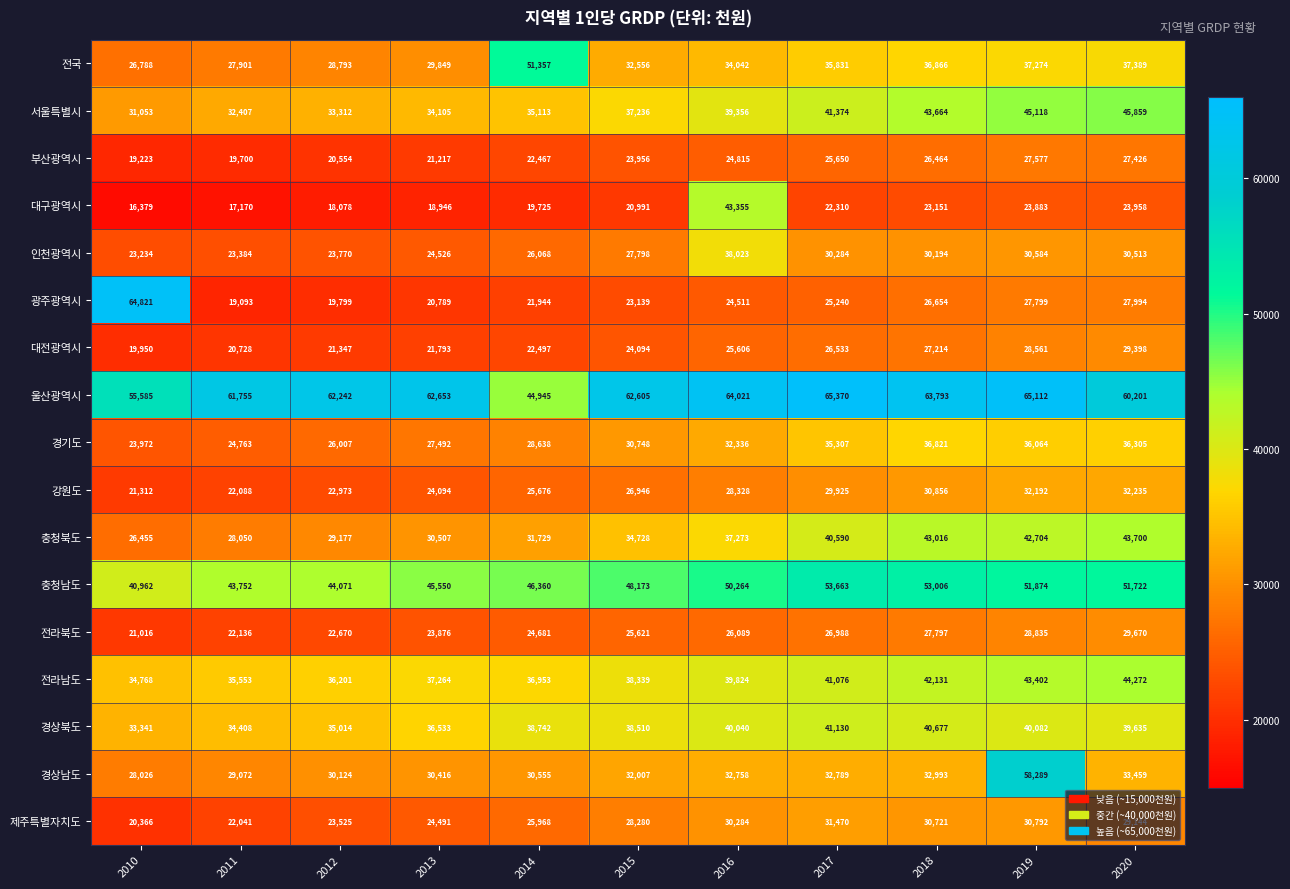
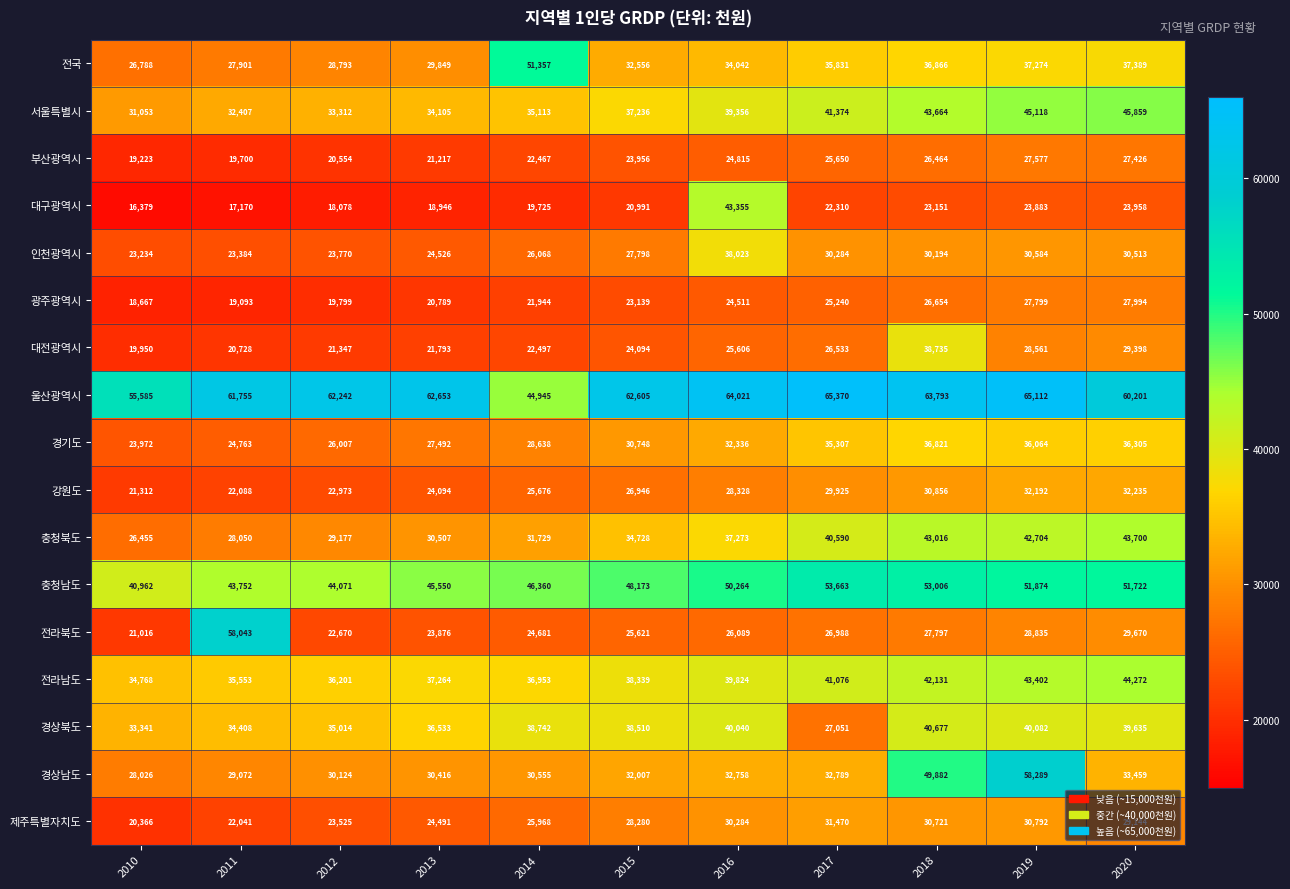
광주광역시, 2010: 64,821 -> 18,667
대전광역시, 2018: 27,214 -> 38,735
전라북도, 2011: 22,136 -> 58,043
경상북도, 2017: 41,130 -> 27,051
경상남도, 2018: 32,993 -> 49,882
